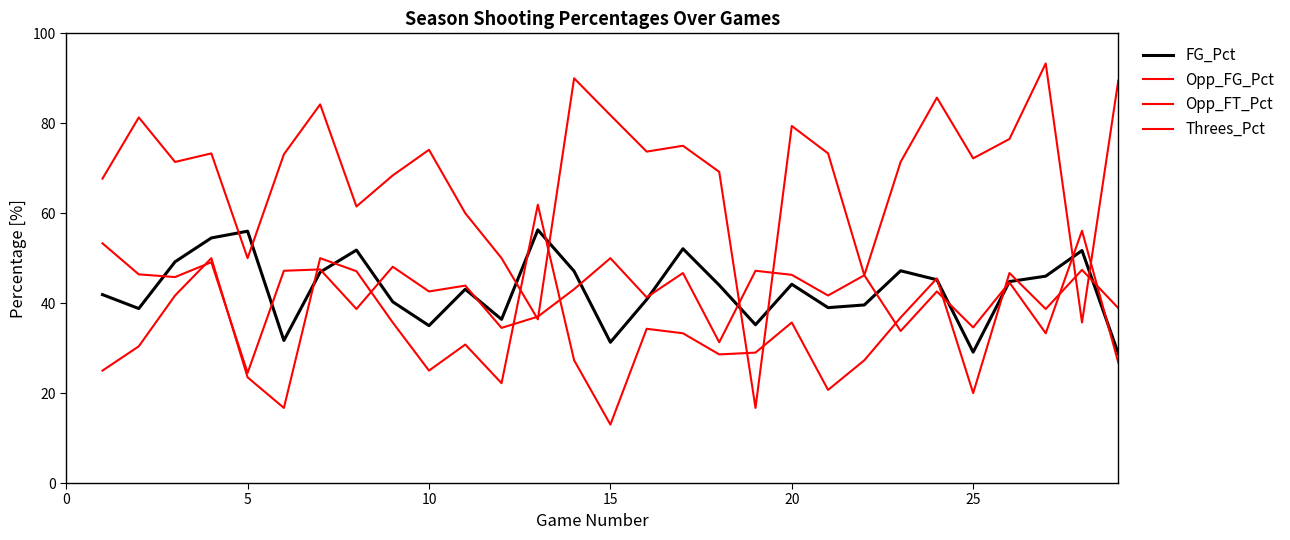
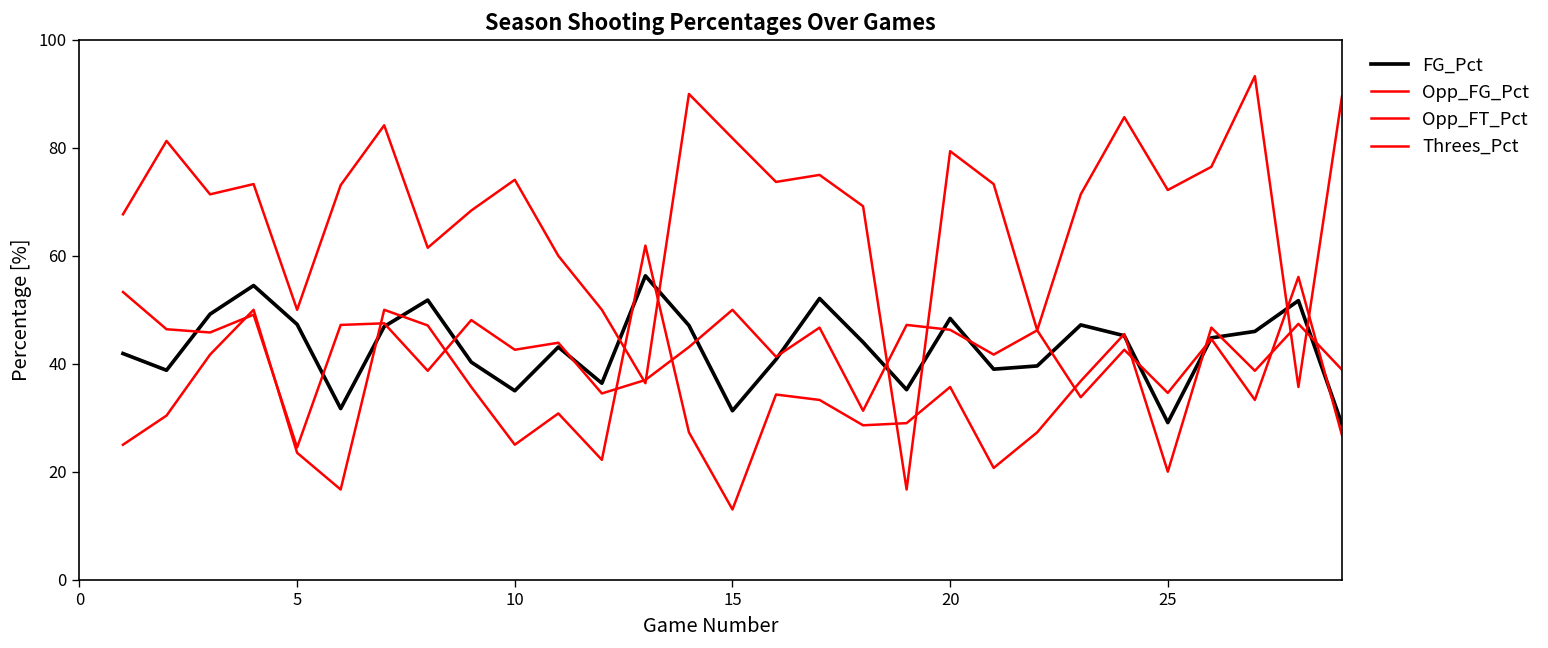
FG_Pct, 5: 56 -> 47
FG_Pct, 20: 44 -> 48
